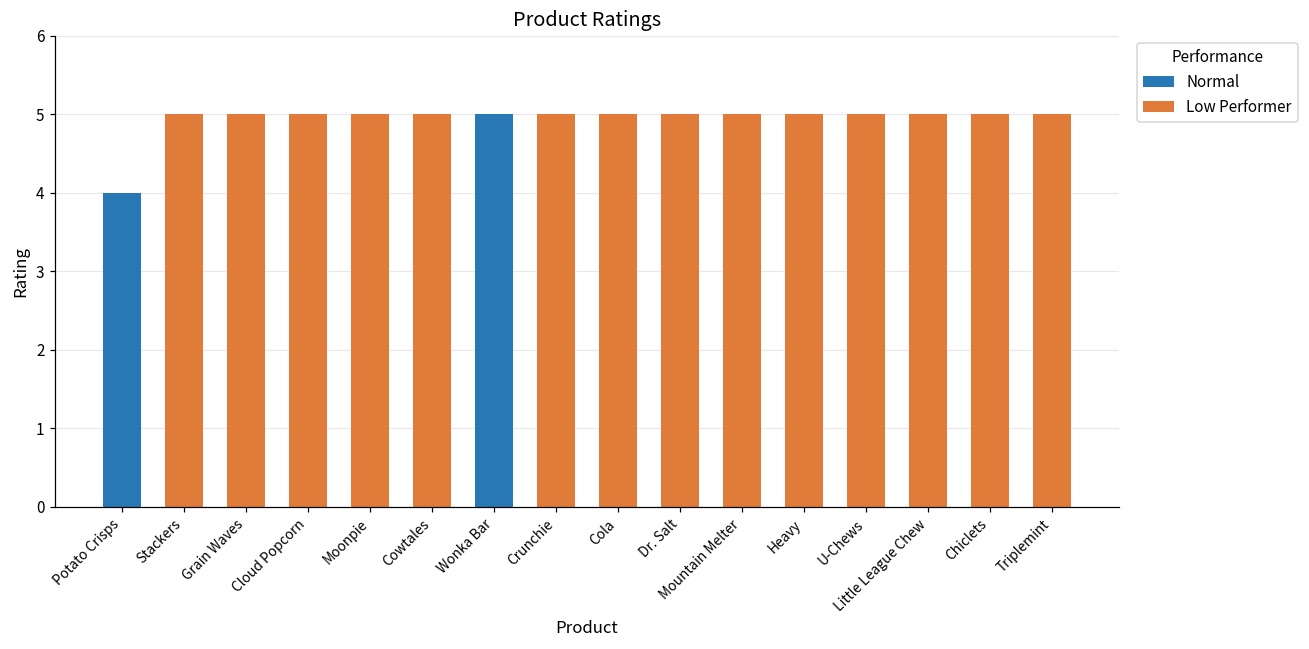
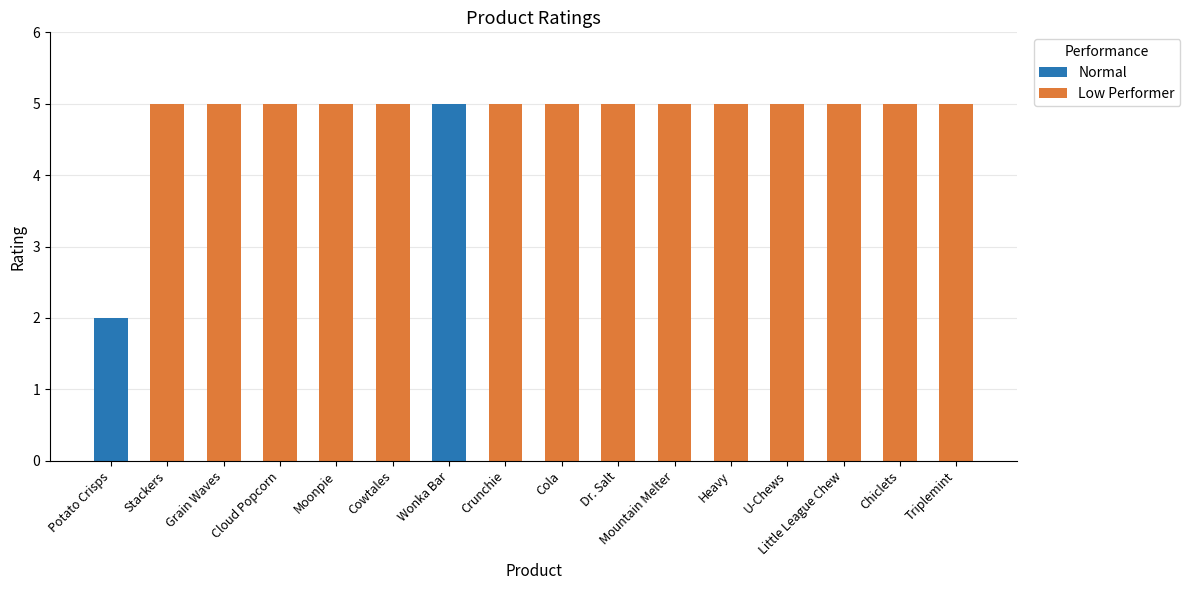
Normal, Potato Crisps: 4 -> 2
